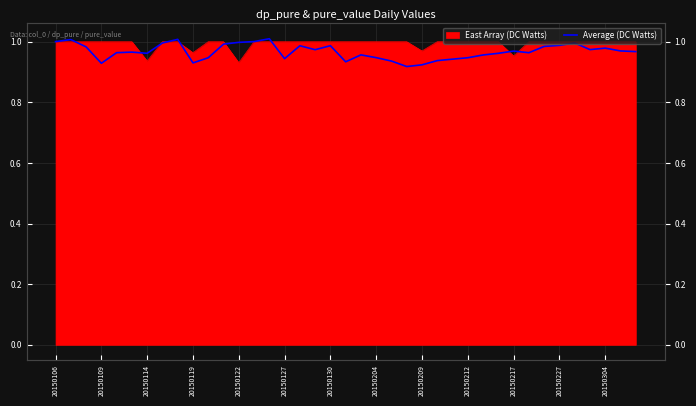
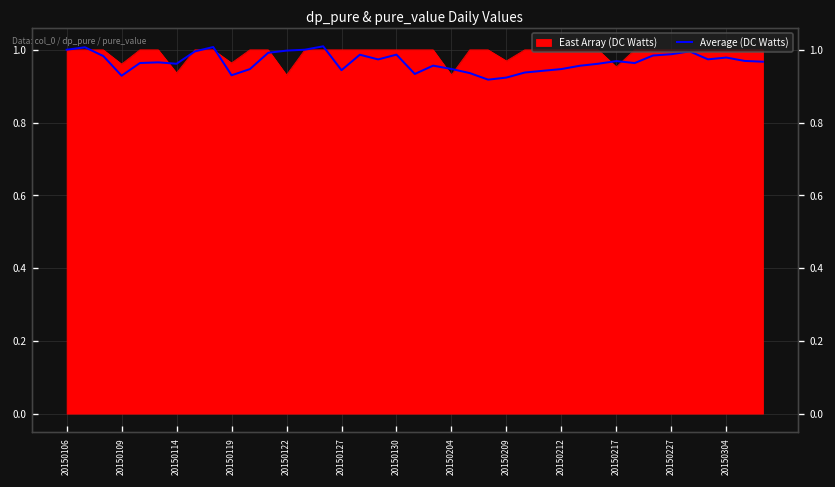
East Array (DC Watts), 20150109: 1.00 -> 0.96
East Array (DC Watts), 20150204: 1.00 -> 0.93
